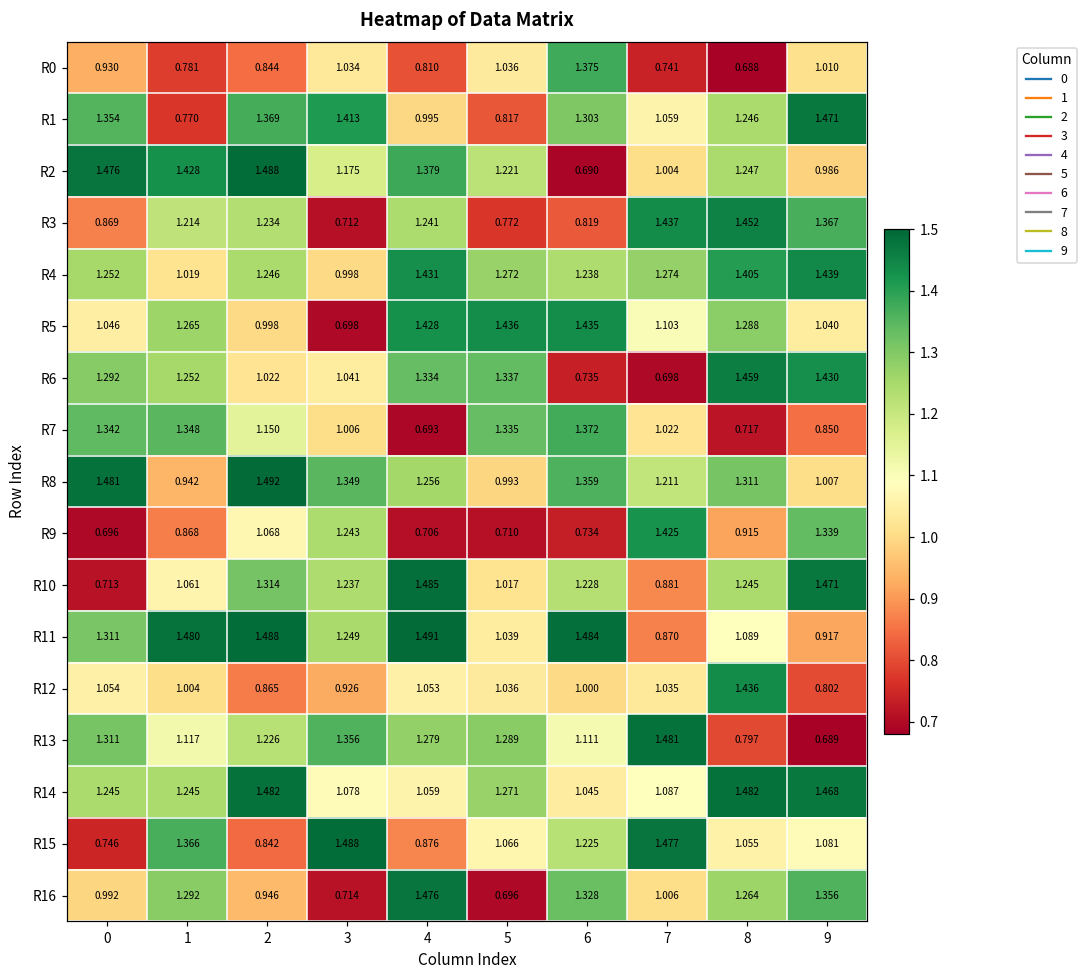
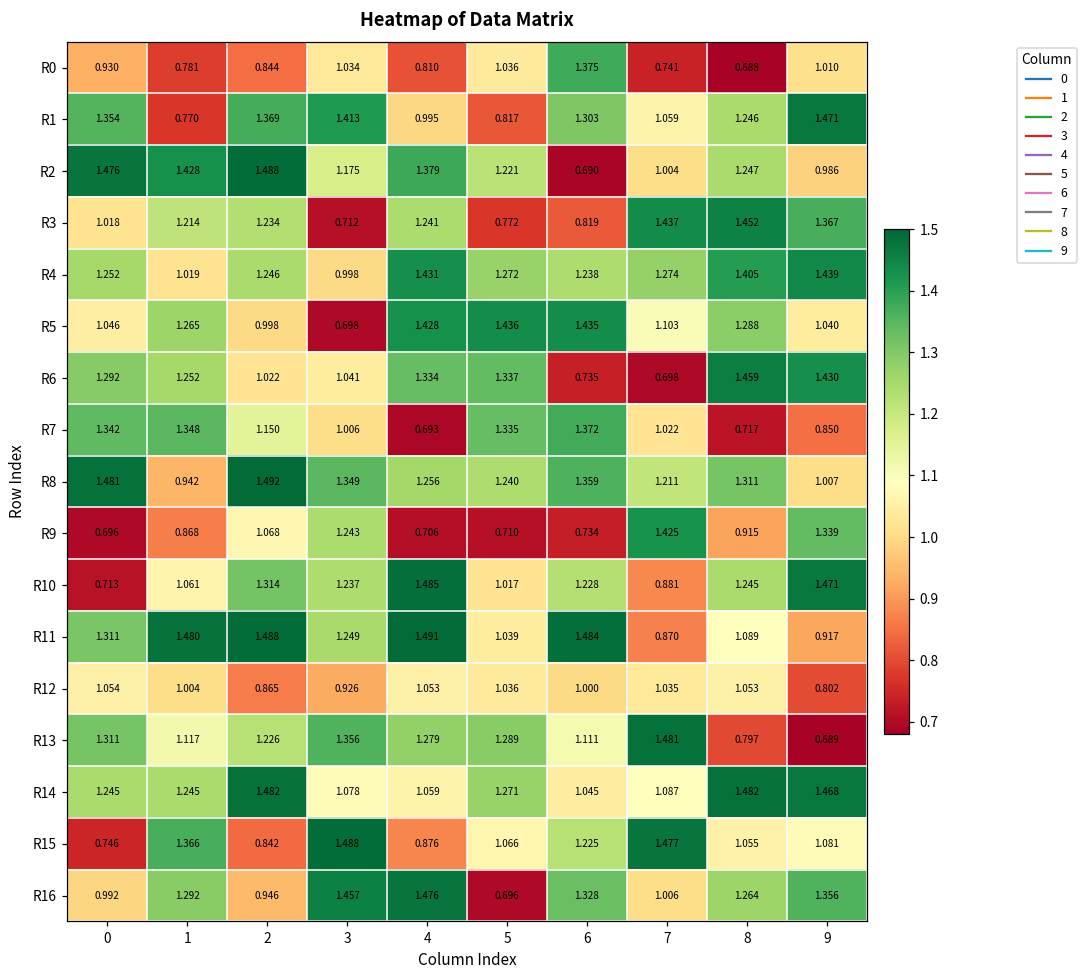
R3, 0: 0.869 -> 1.018
R8, 5: 0.993 -> 1.240
R12, 8: 1.436 -> 1.053
R16, 3: 0.714 -> 1.457
